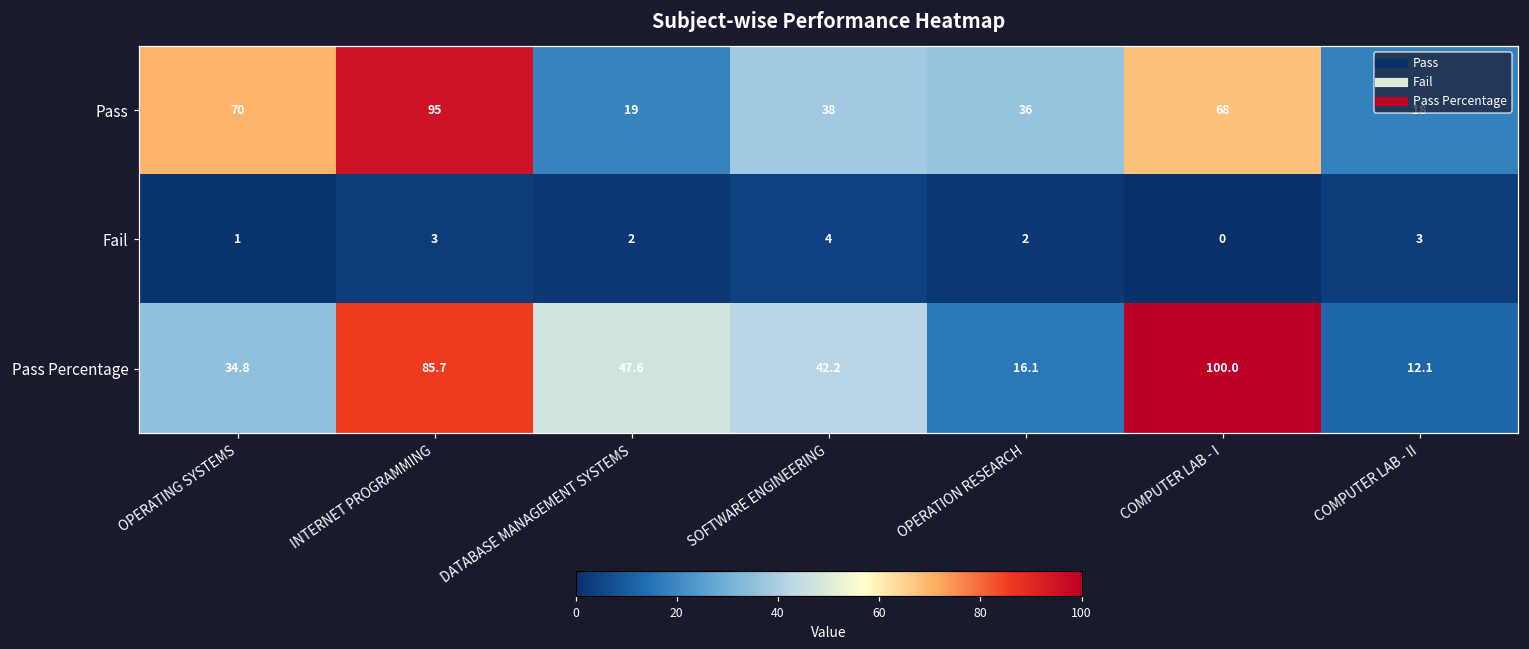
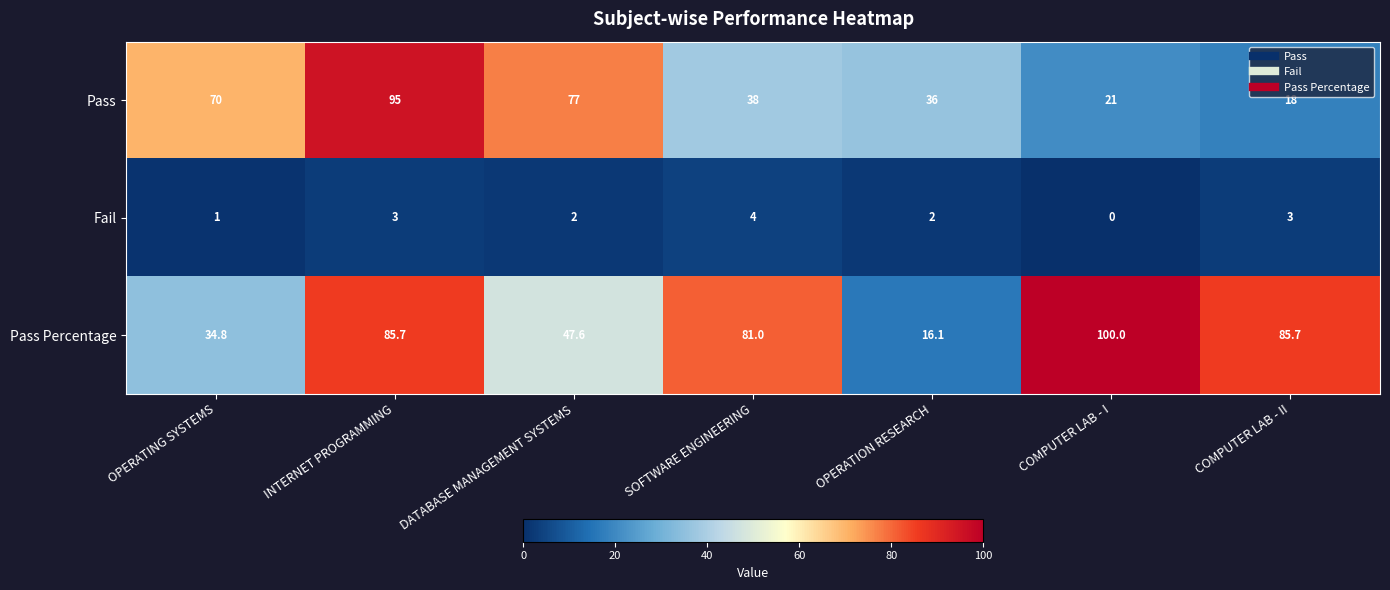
Pass, DATABASE MANAGEMENT SYSTEMS: 19 -> 77
Pass, COMPUTER LAB - I: 68 -> 21
Pass Percentage, SOFTWARE ENGINEERING: 42.2 -> 81.0
Pass Percentage, COMPUTER LAB - II: 12.1 -> 85.7
